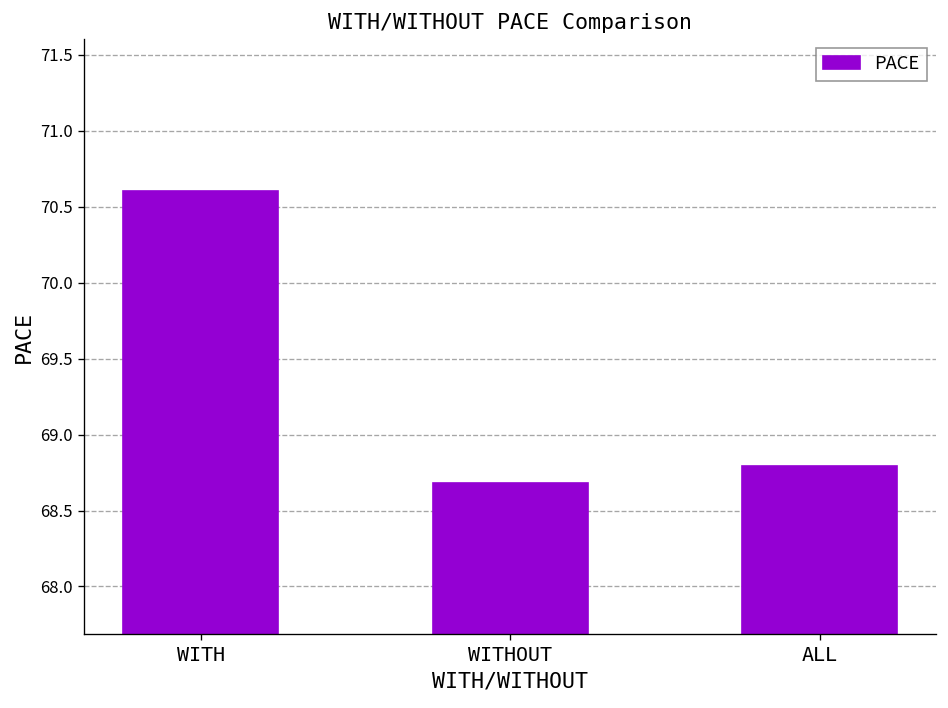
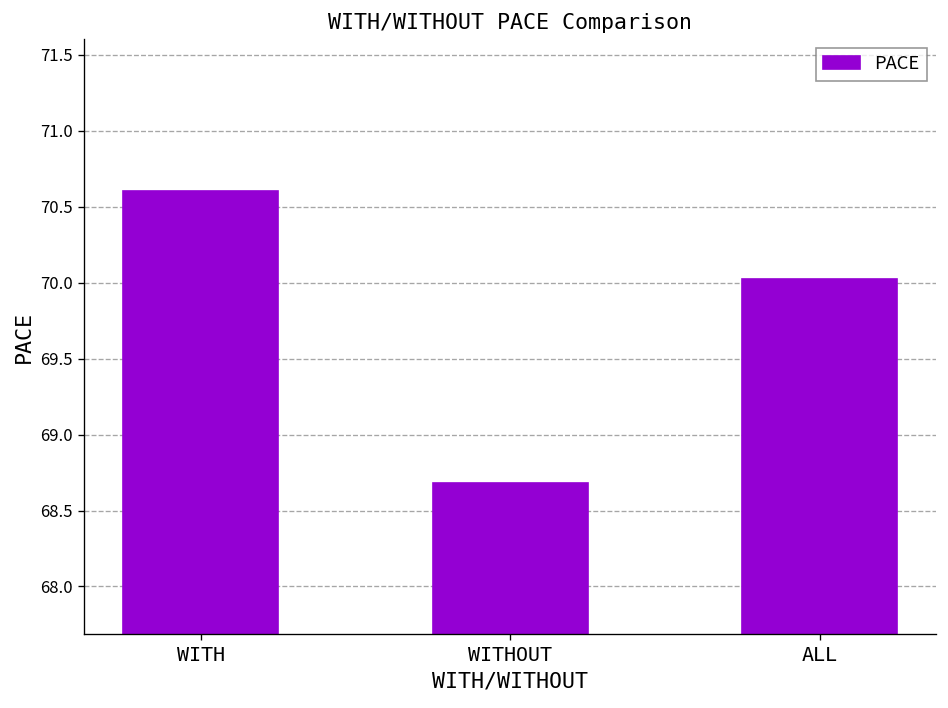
ALL: 68.79 -> 70.02
